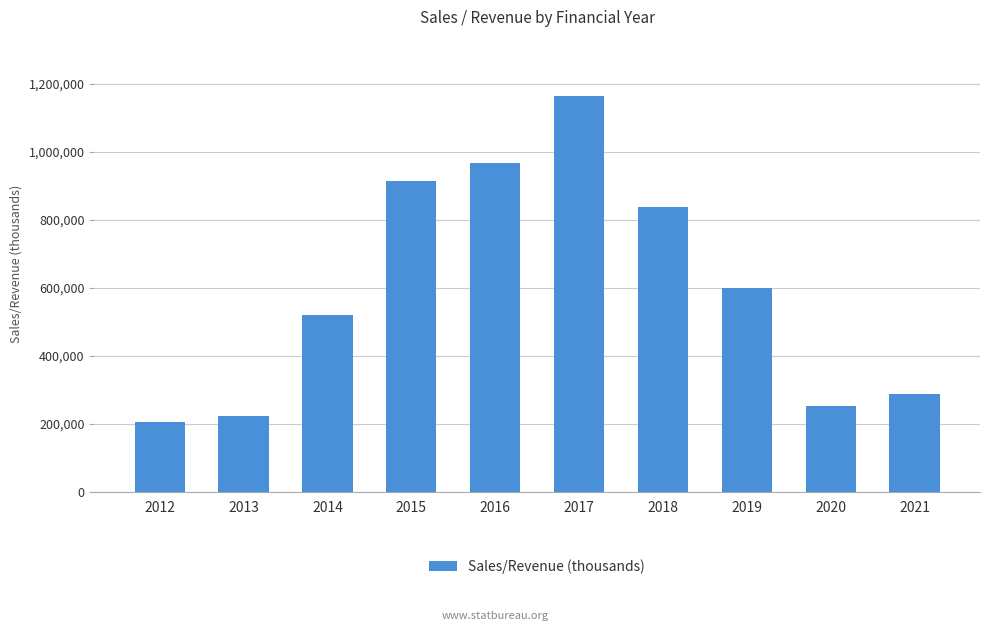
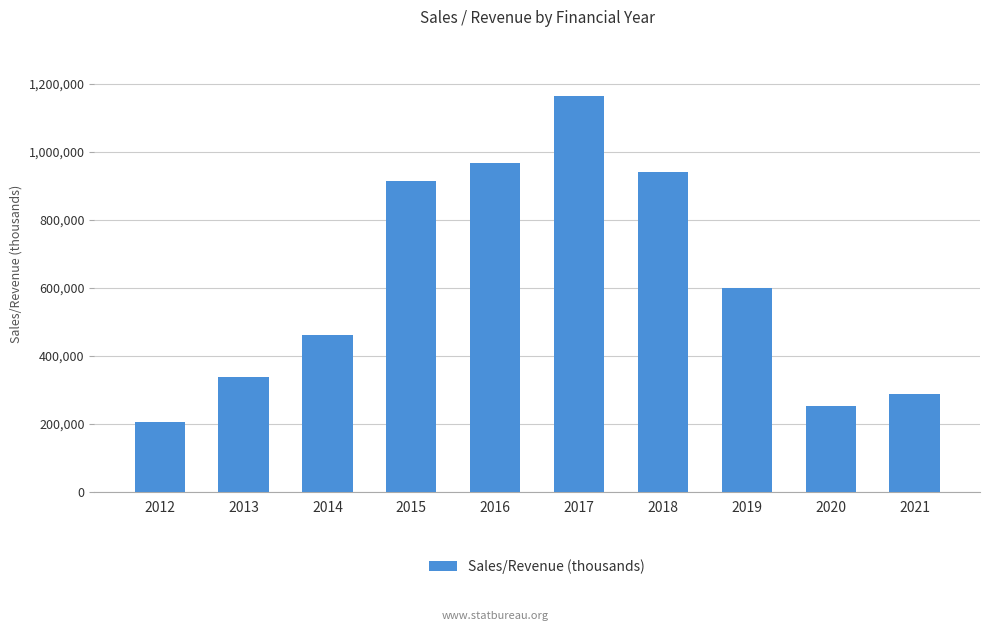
2013: 220,000 -> 340,000
2014: 520,000 -> 460,000
2018: 840,000 -> 940,000
